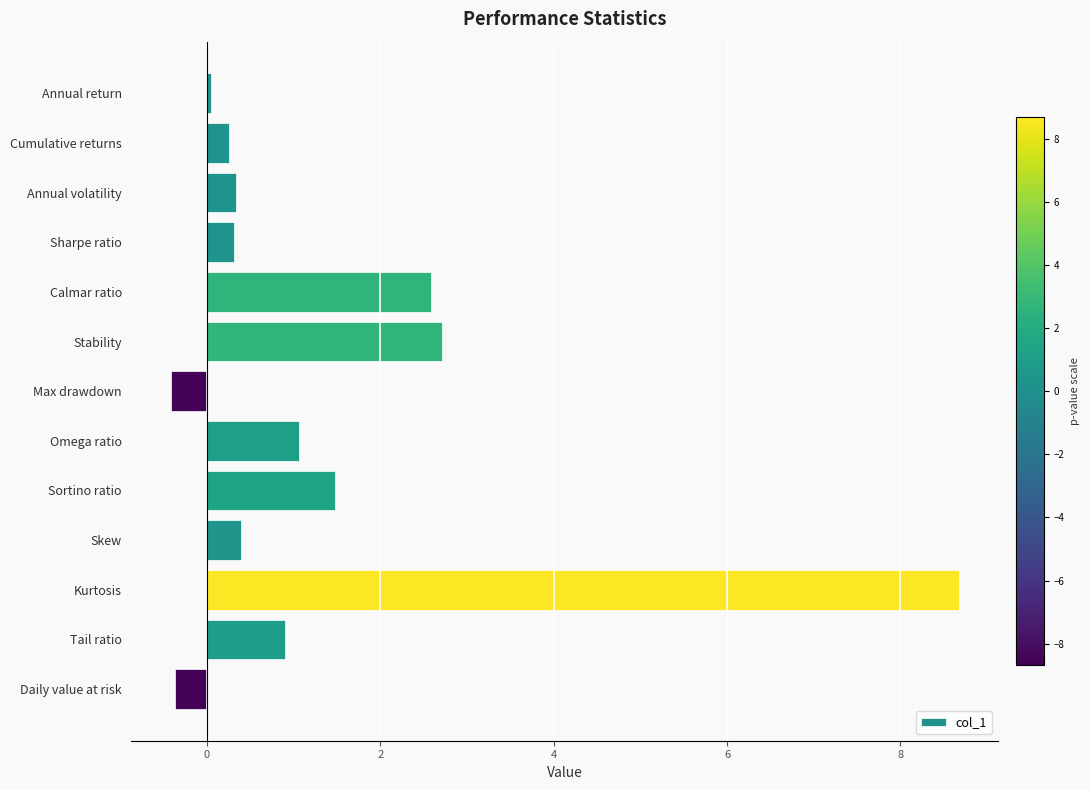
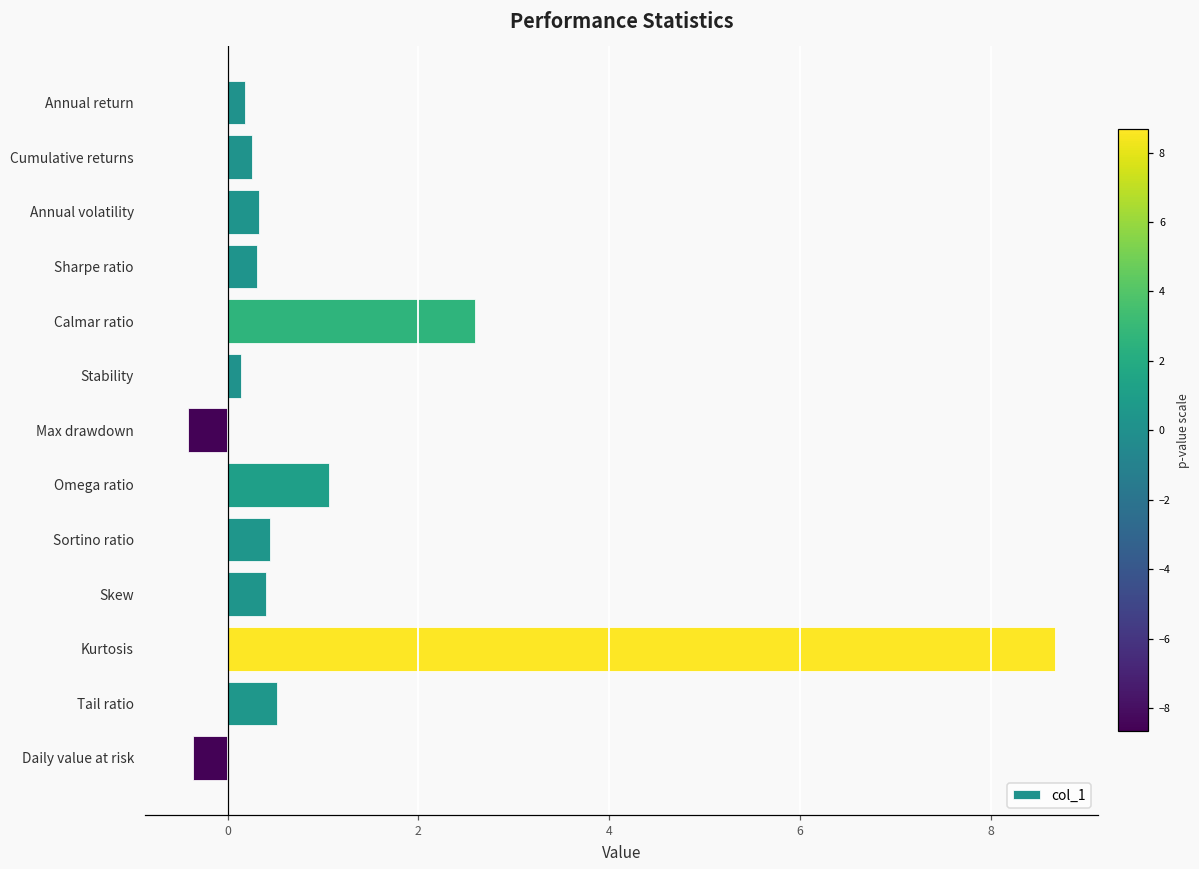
Annual return: 0.0 -> 0.2
Stability: 2.7 -> 0.1
Sortino ratio: 1.5 -> 0.4
Tail ratio: 0.9 -> 0.5
